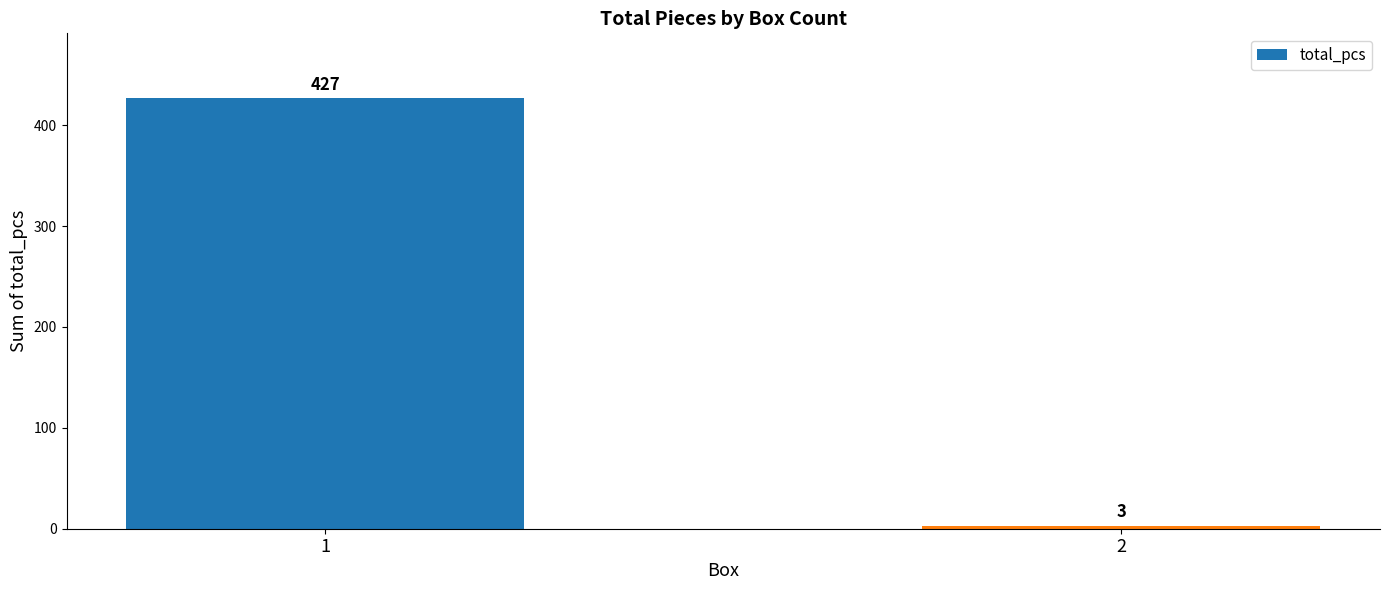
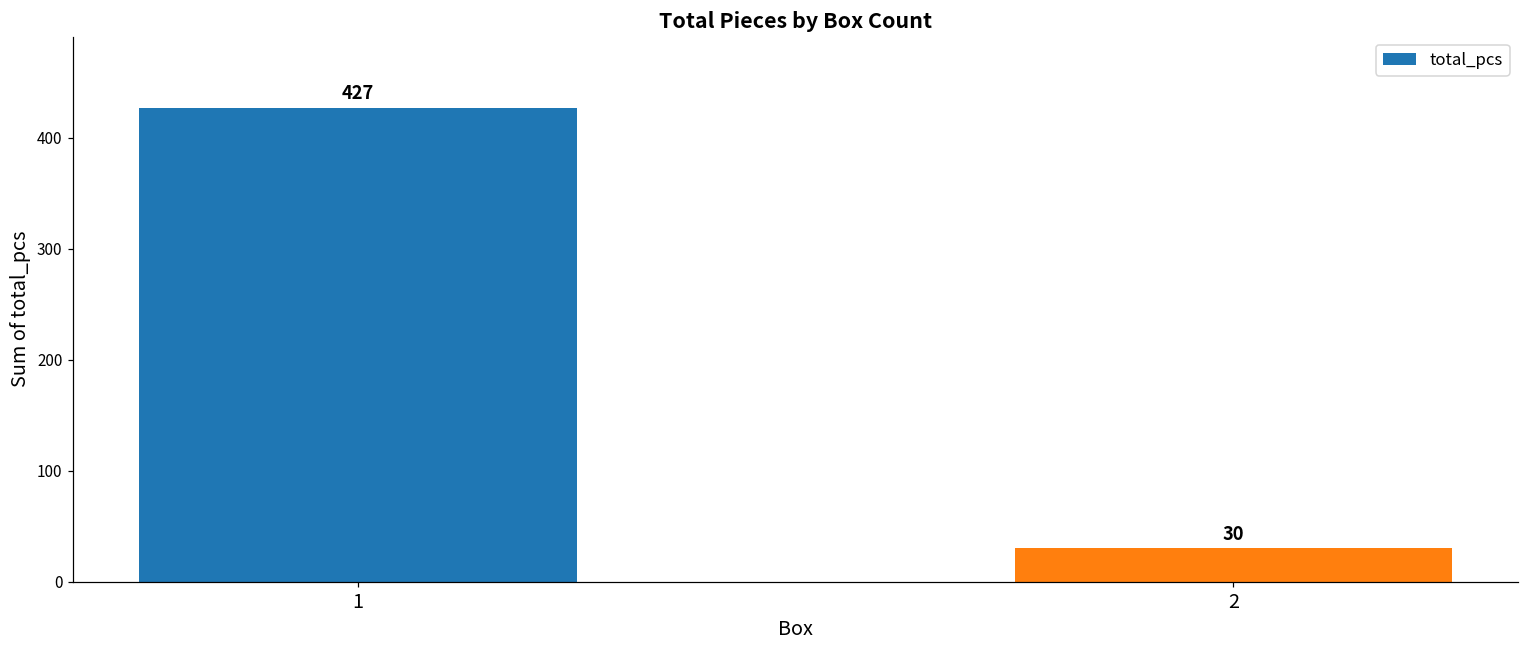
2: 3 -> 30
